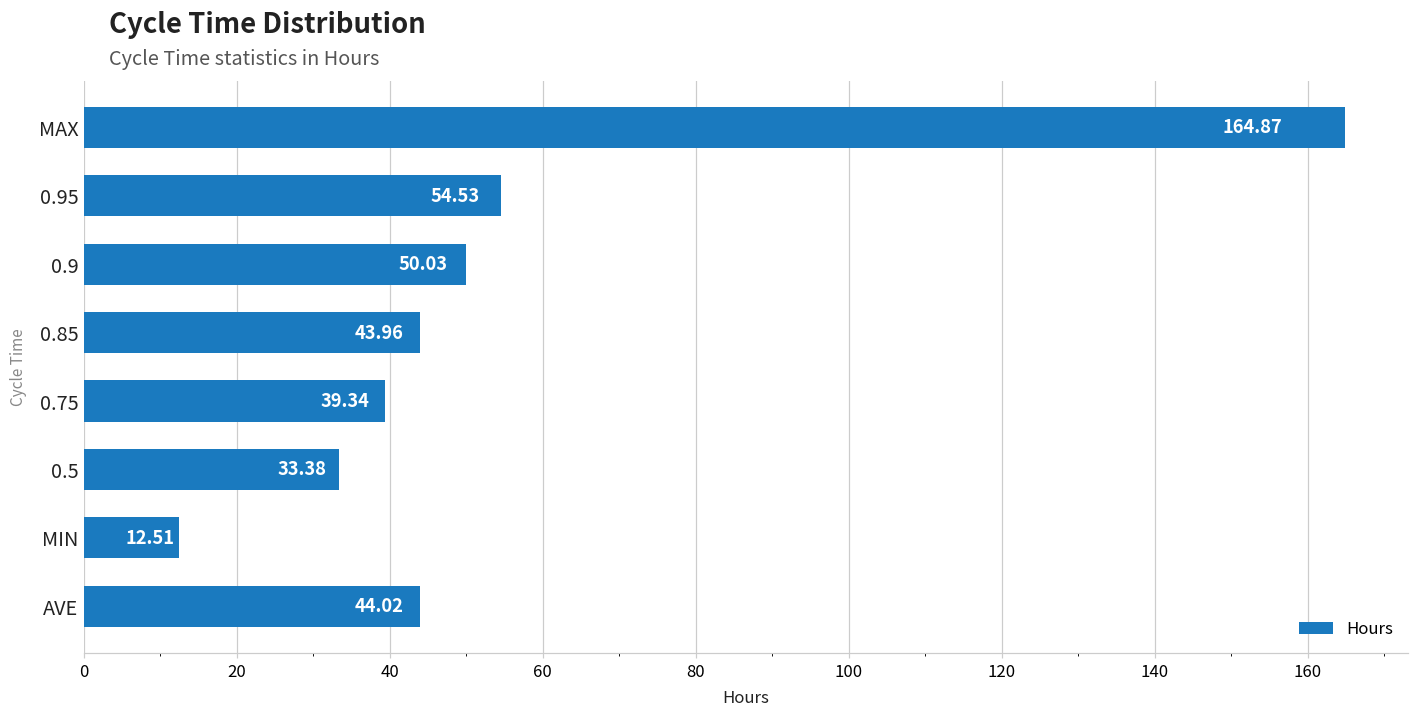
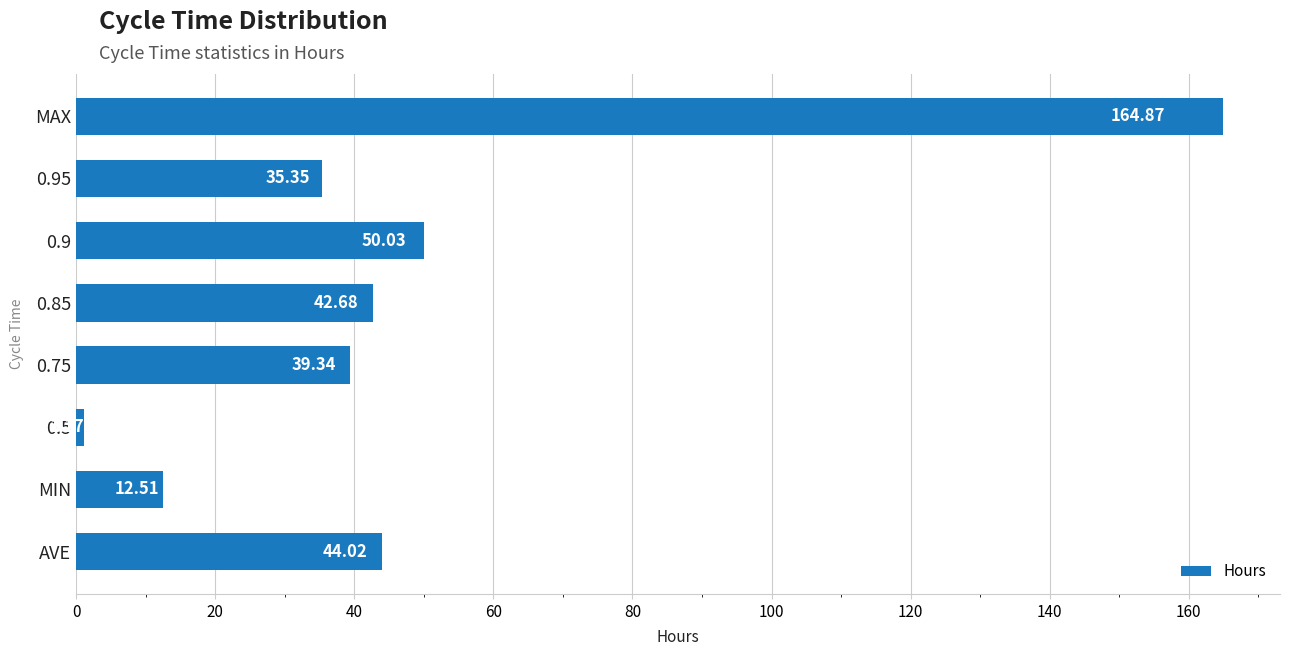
0.95: 54.53 -> 35.35
0.85: 43.96 -> 42.68
0.5: 33 -> 1
